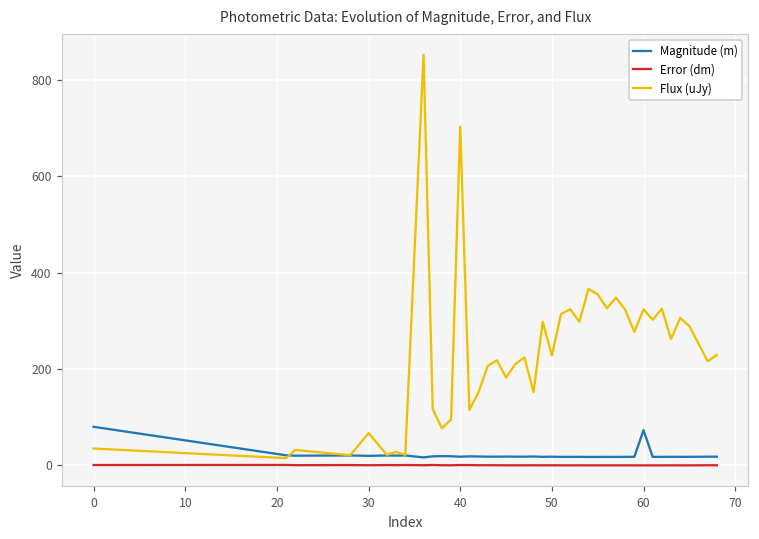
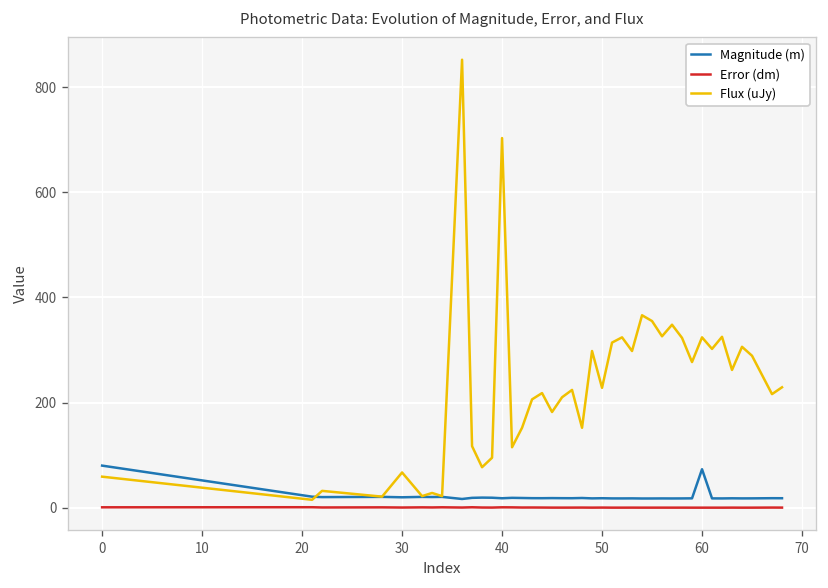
Flux (uJy), 0: 40 -> 60
